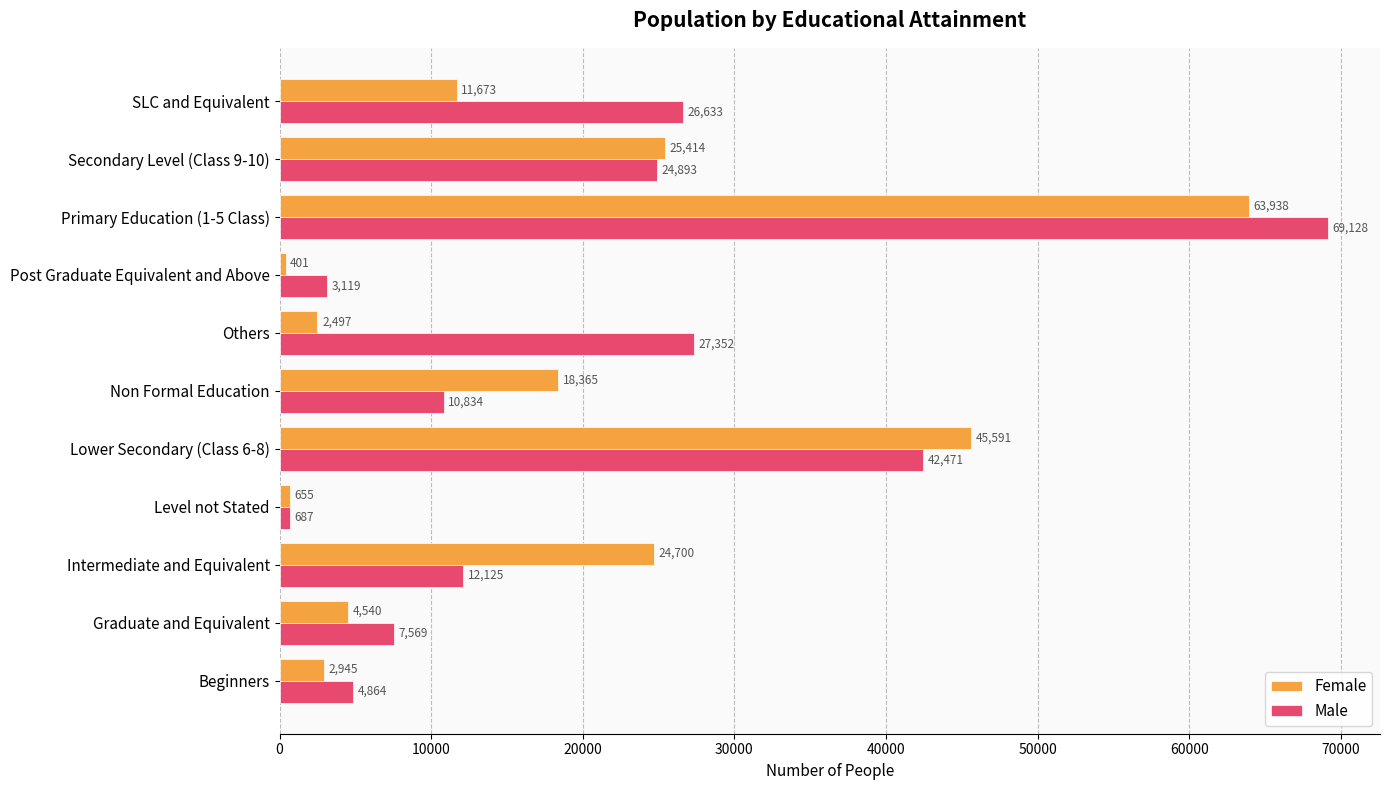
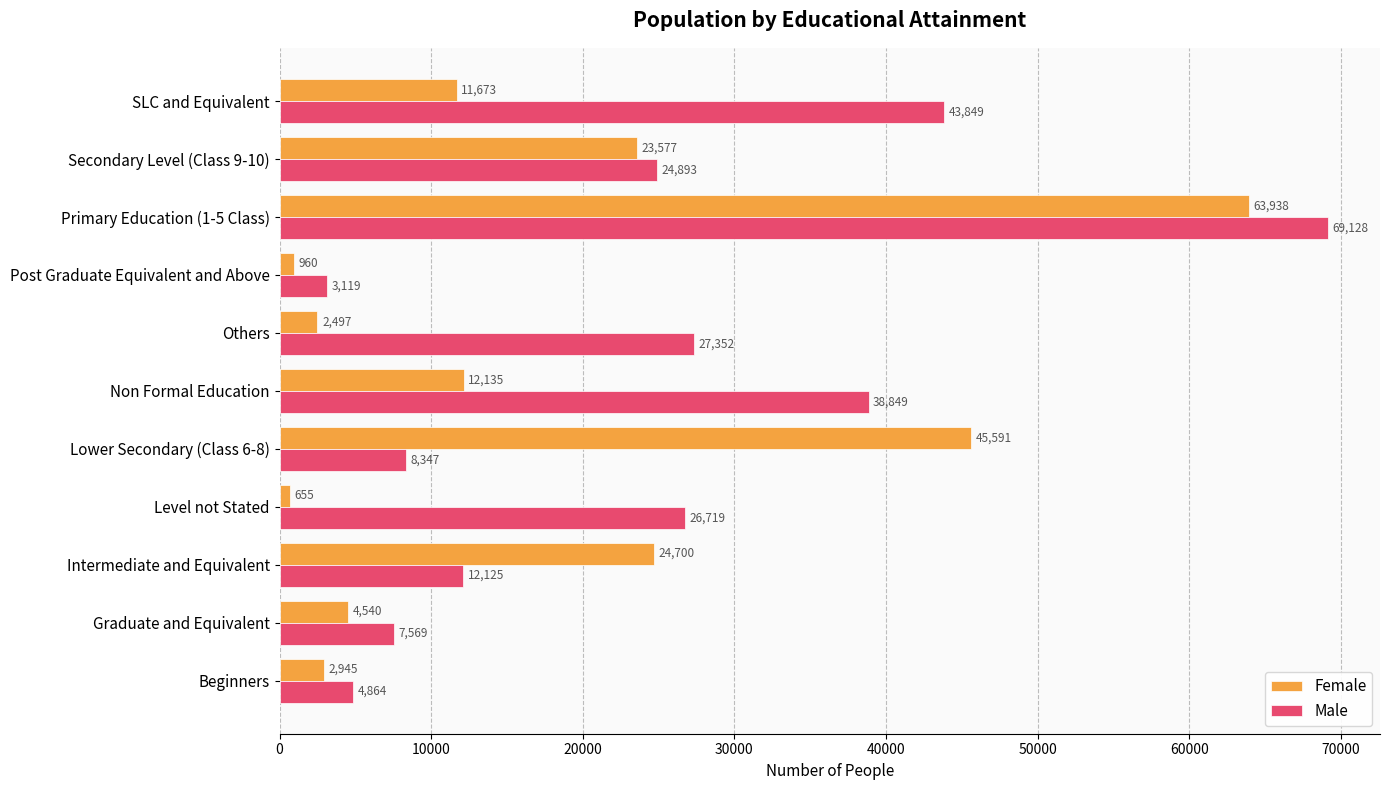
Male, SLC and Equivalent: 26,633 -> 43,849
Female, Secondary Level (Class 9-10): 25,414 -> 23,577
Female, Post Graduate Equivalent and Above: 401 -> 960
Female, Non Formal Education: 18,365 -> 12,135
Male, Non Formal Education: 10,834 -> 38,849
Male, Lower Secondary (Class 6-8): 42,471 -> 8,347
Male, Level not Stated: 687 -> 26,719
